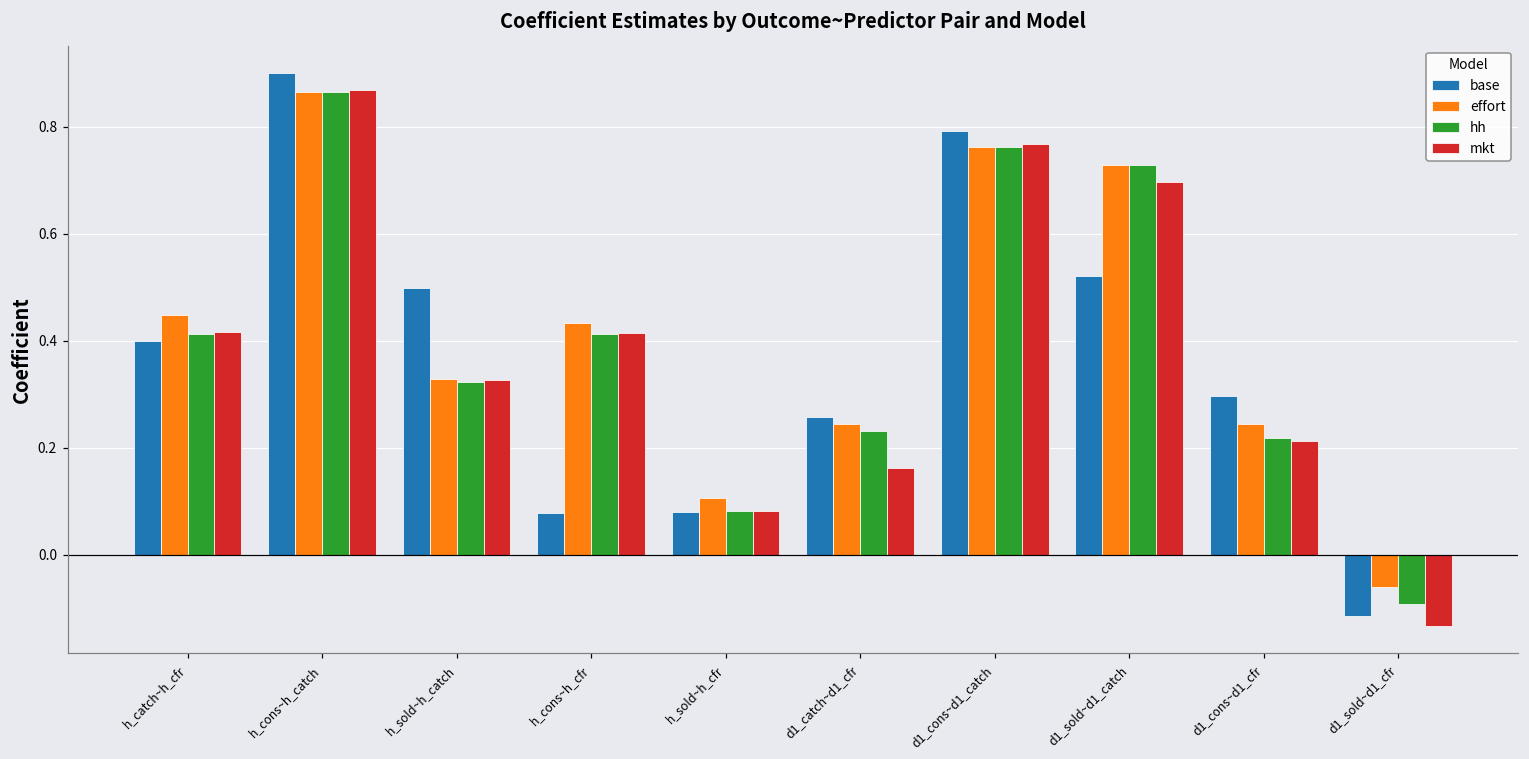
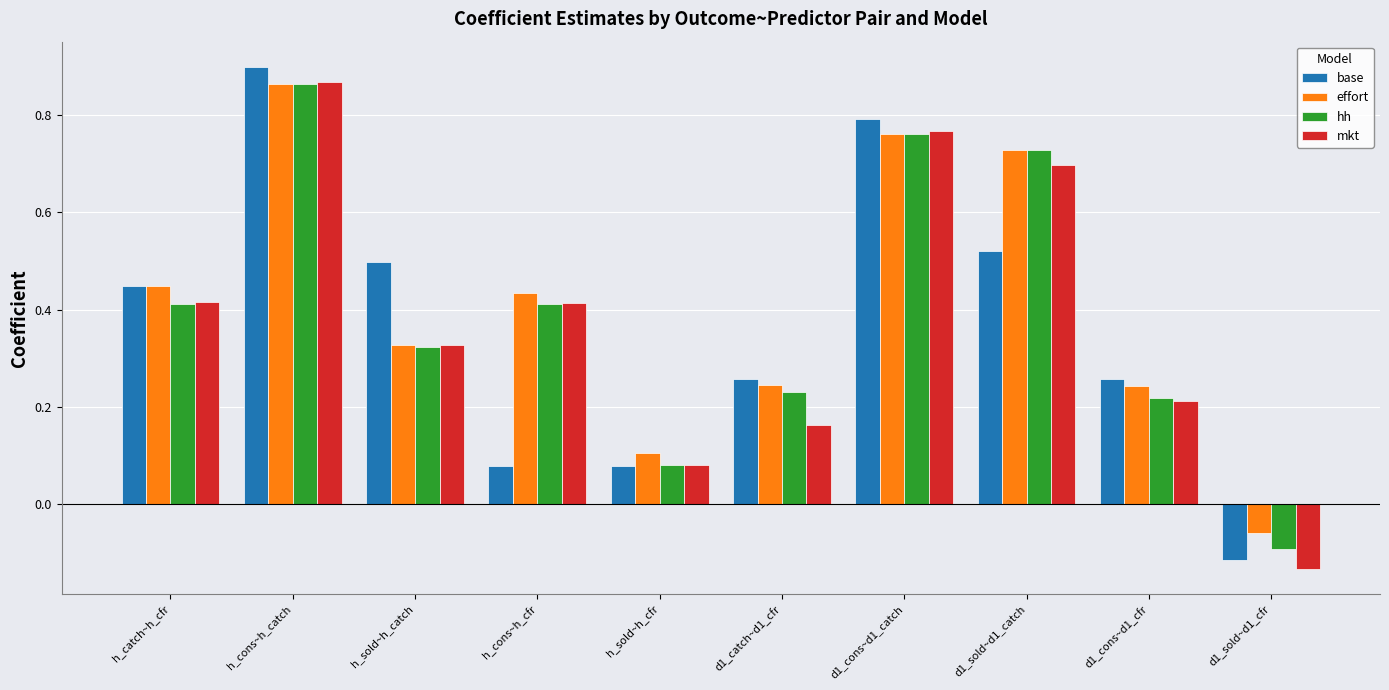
base, h_catch~h_cfr: 0.40 -> 0.45
base, d1_cons~d1_cfr: 0.30 -> 0.26
